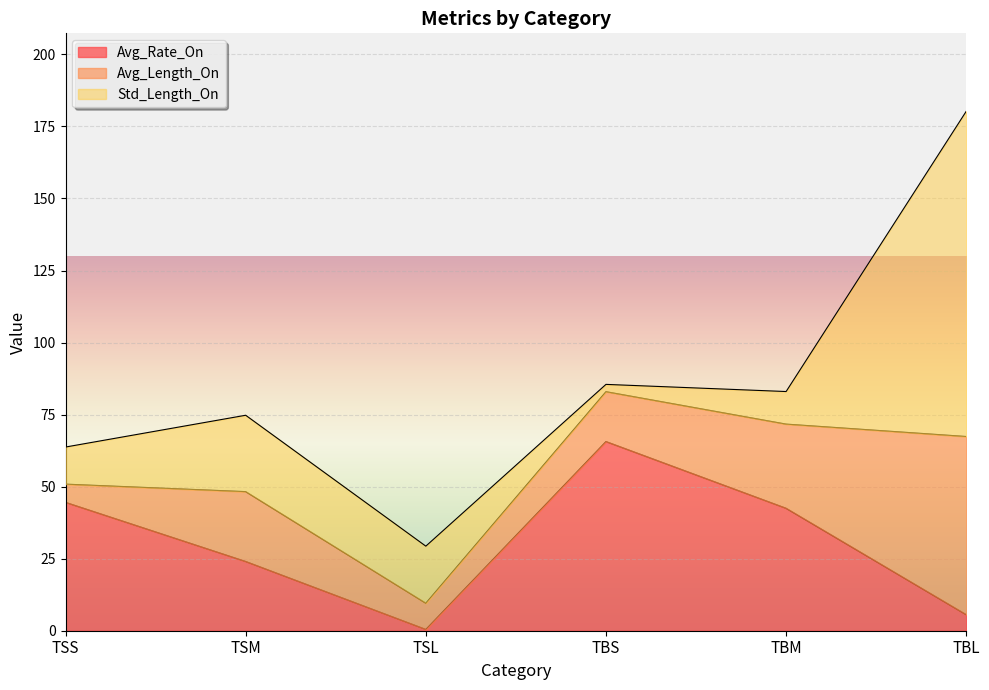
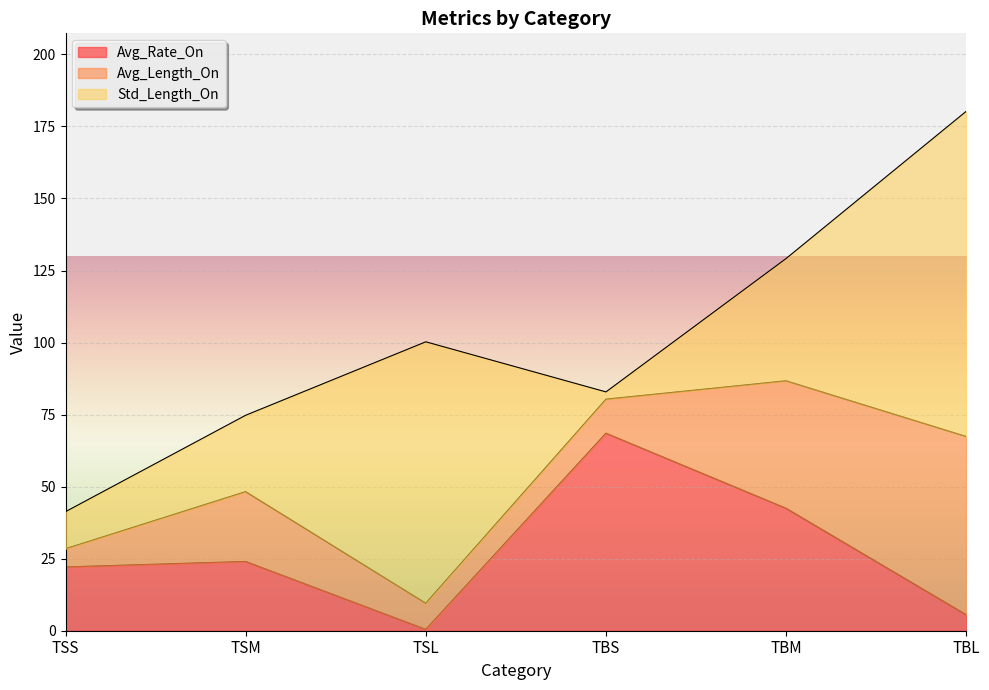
Avg_Rate_On, TSS: 45 -> 22
Std_Length_On, TSL: 20 -> 91
Avg_Rate_On, TBS: 66 -> 69
Avg_Length_On, TBS: 17 -> 12
Avg_Length_On, TBM: 29 -> 44
Std_Length_On, TBM: 11 -> 42
